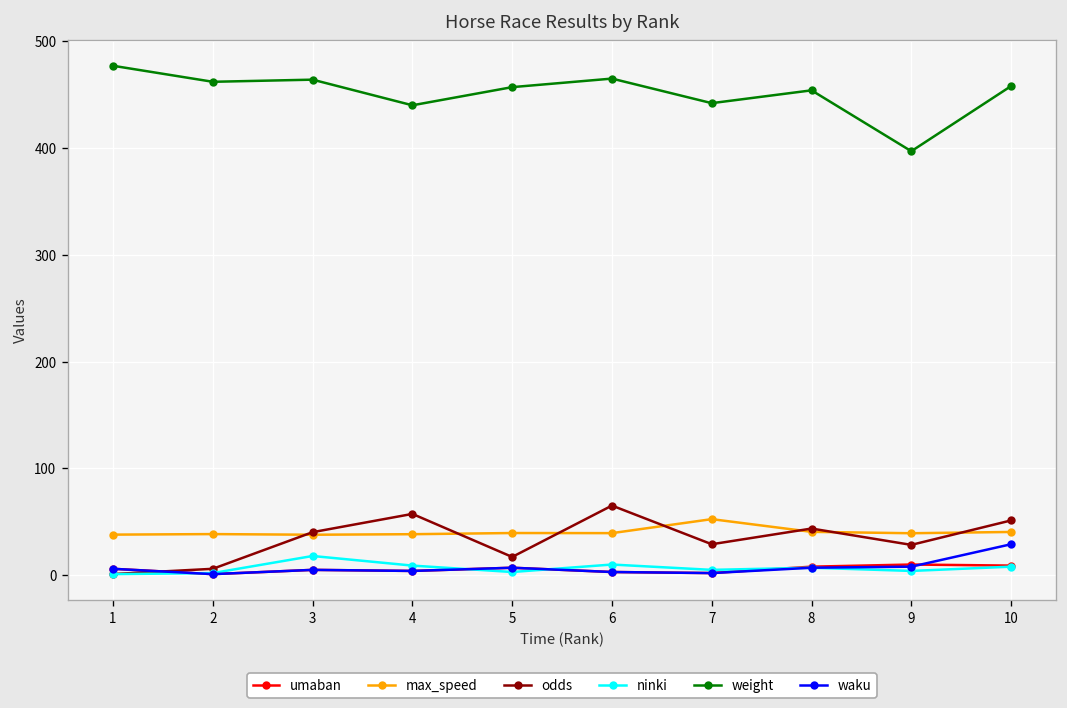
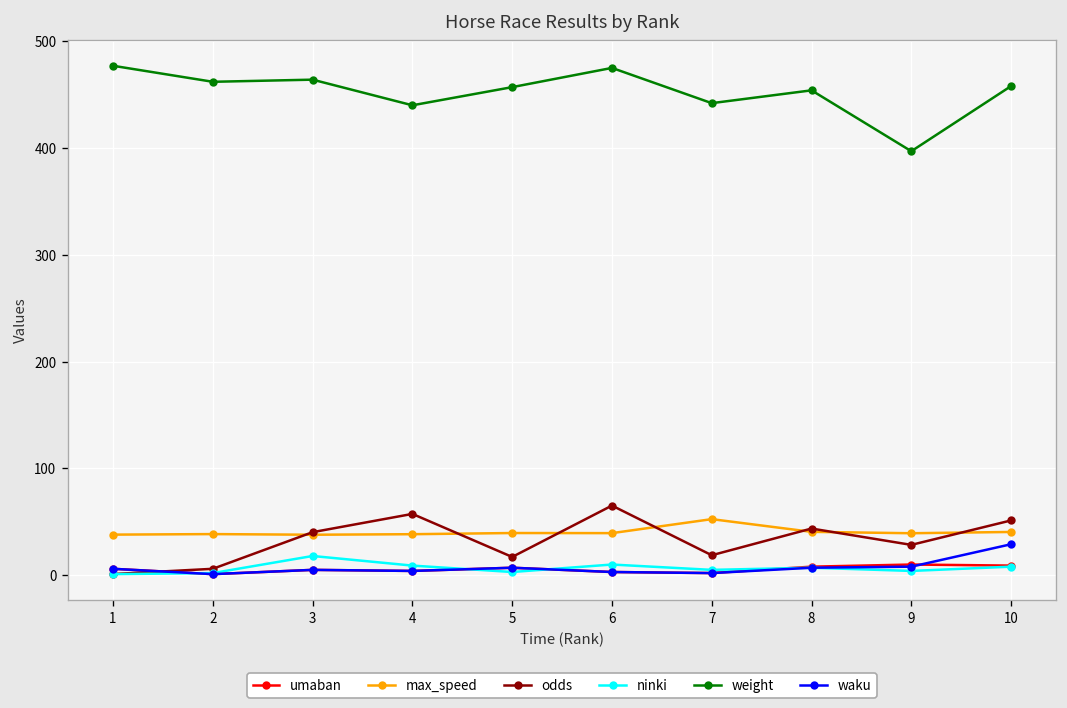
weight, 6: 470 -> 480
odds, 7: 30 -> 20
